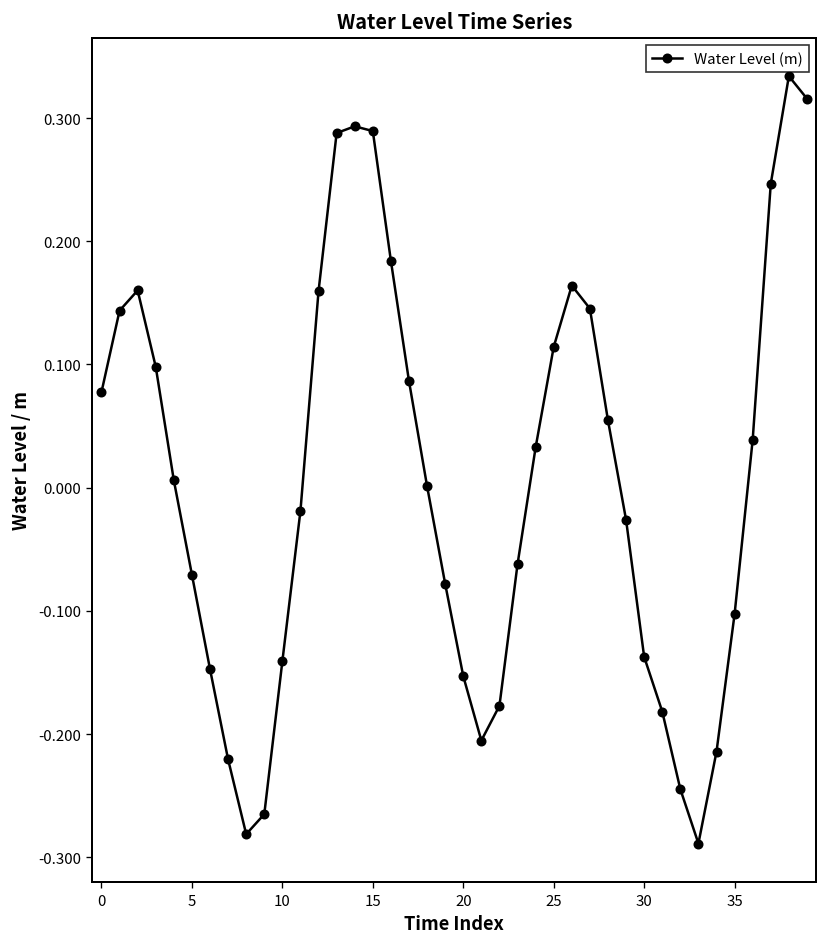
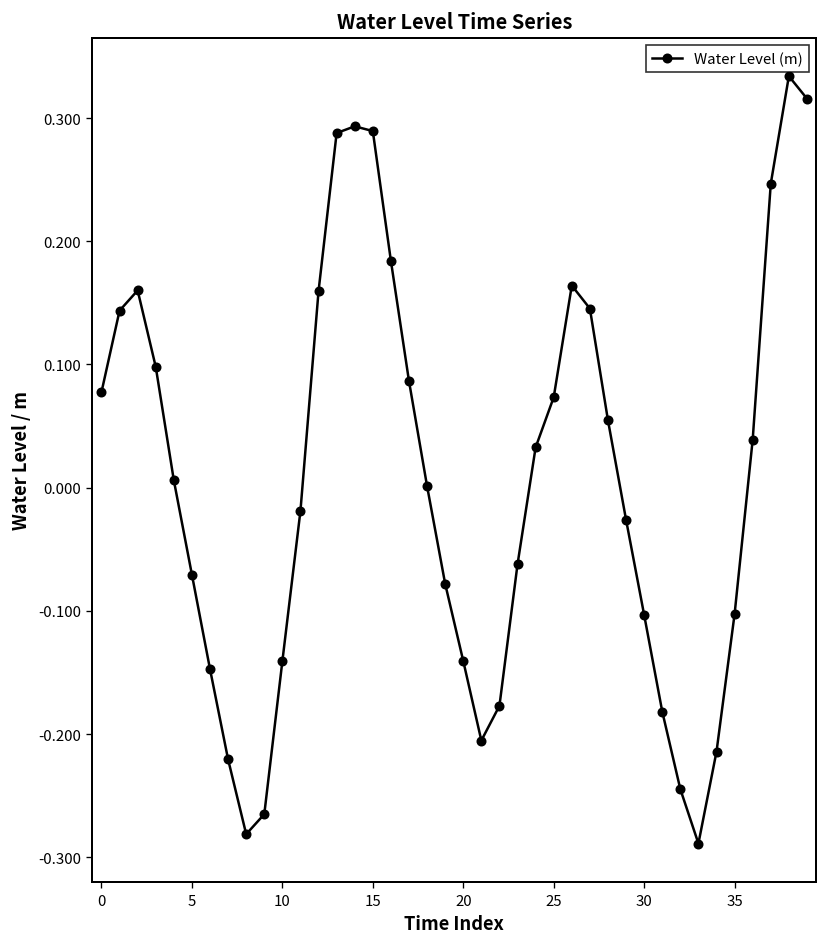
20: -0.153 -> -0.141
25: 0.114 -> 0.073
30: -0.137 -> -0.103
